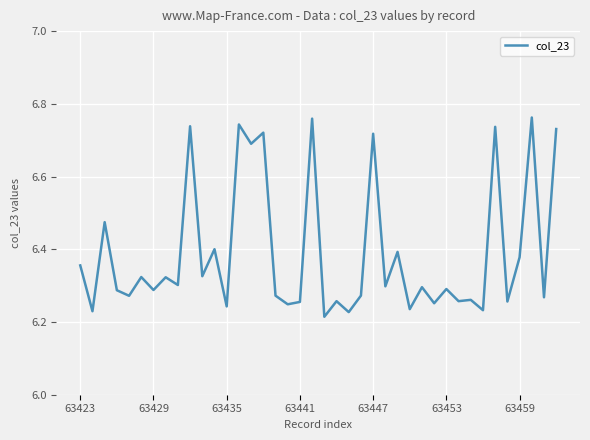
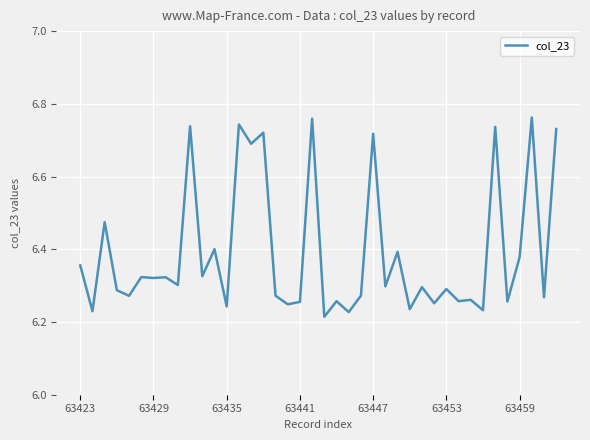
63429: 6.29 -> 6.32
